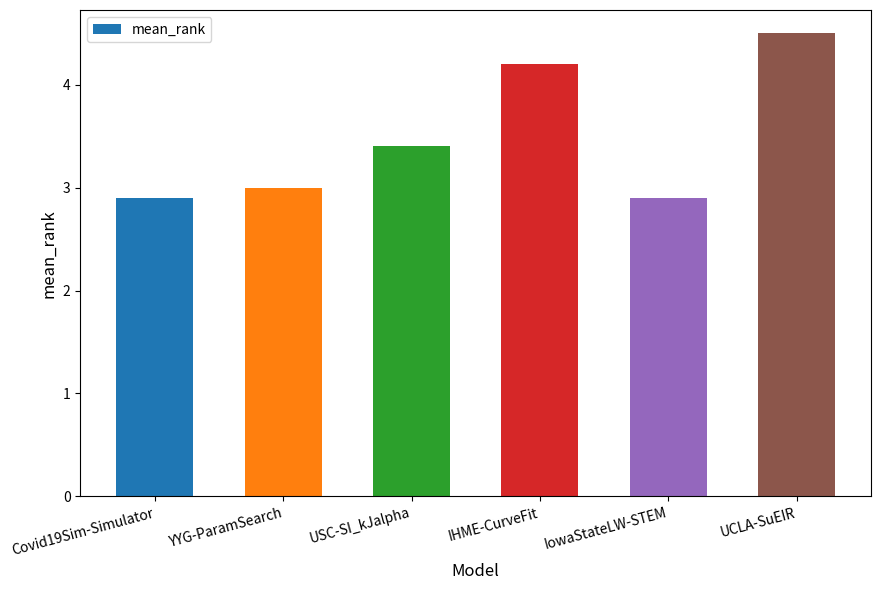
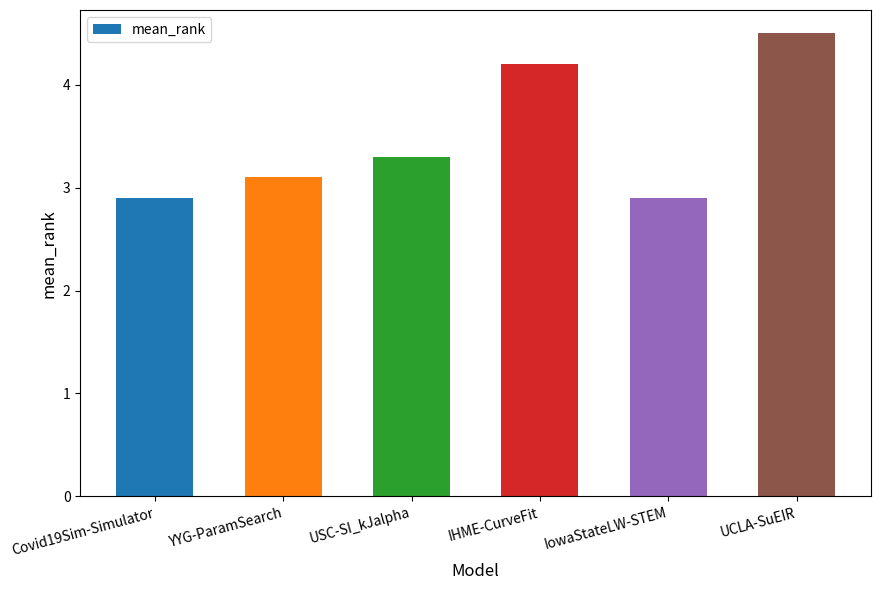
YYG-ParamSearch: 3.0 -> 3.1
USC-SI_kJalpha: 3.4 -> 3.3
